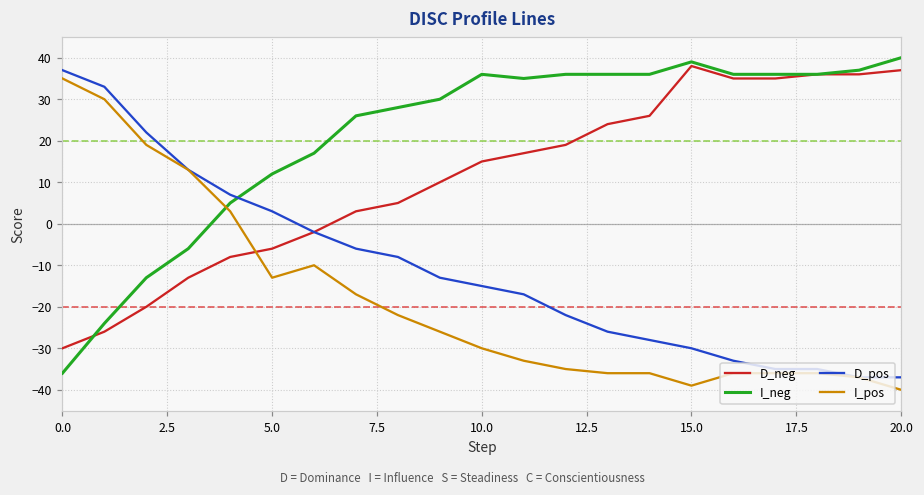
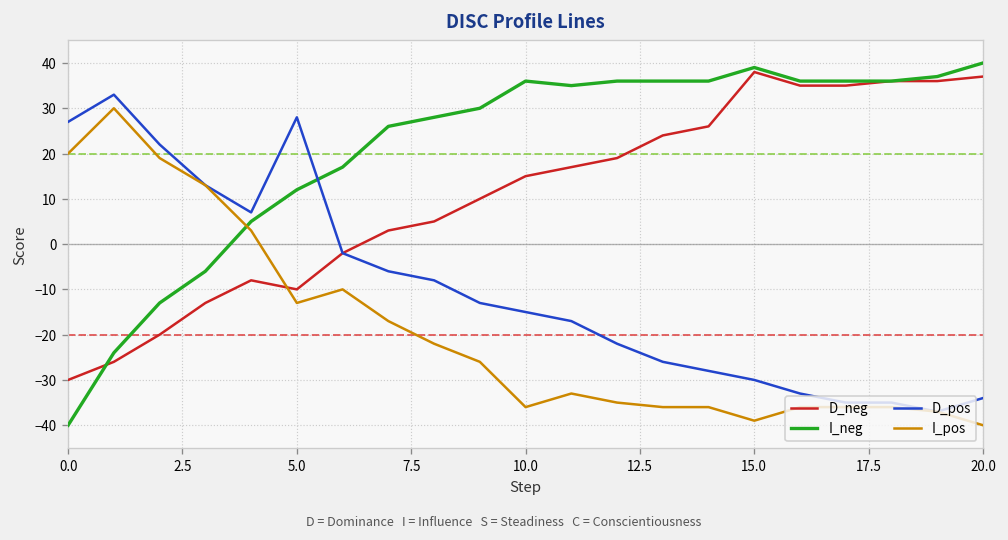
I_neg, 0.0: -36 -> -40
D_pos, 0.0: 37 -> 27
I_pos, 0.0: 35 -> 20
D_neg, 5.0: -6 -> -10
D_pos, 5.0: 3 -> 28
I_pos, 10.0: -30 -> -36
D_pos, 20.0: -37 -> -34
